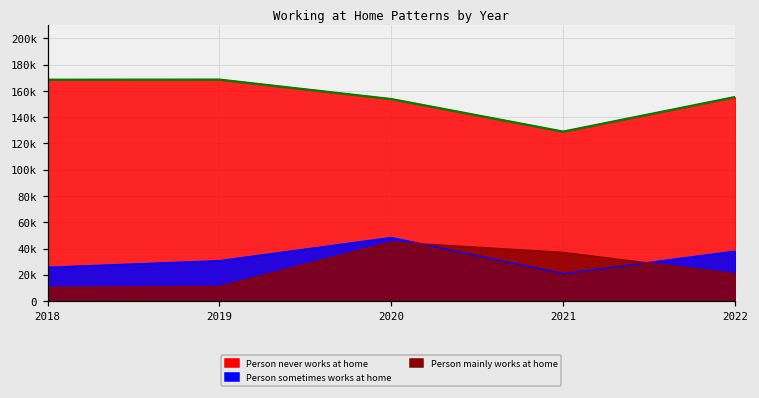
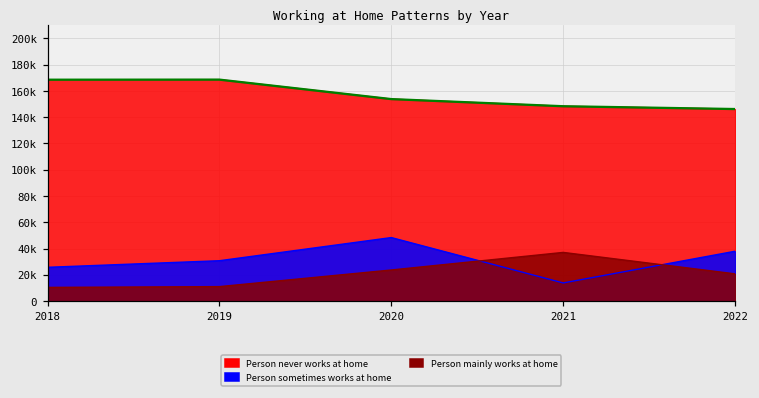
Person mainly works at home, 2020: 45000 -> 24000
Person never works at home, 2021: 129000 -> 148000
Person sometimes works at home, 2021: 21000 -> 14000
Person never works at home, 2022: 155000 -> 146000
